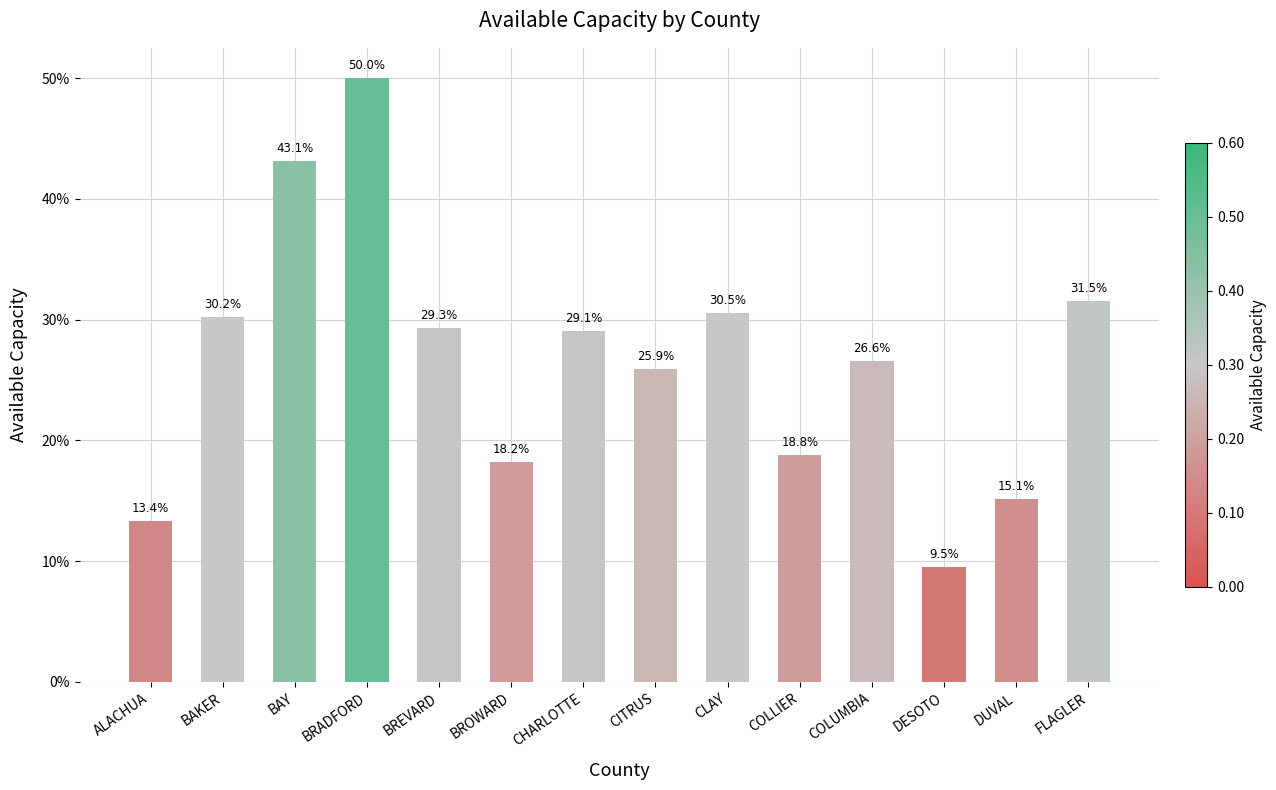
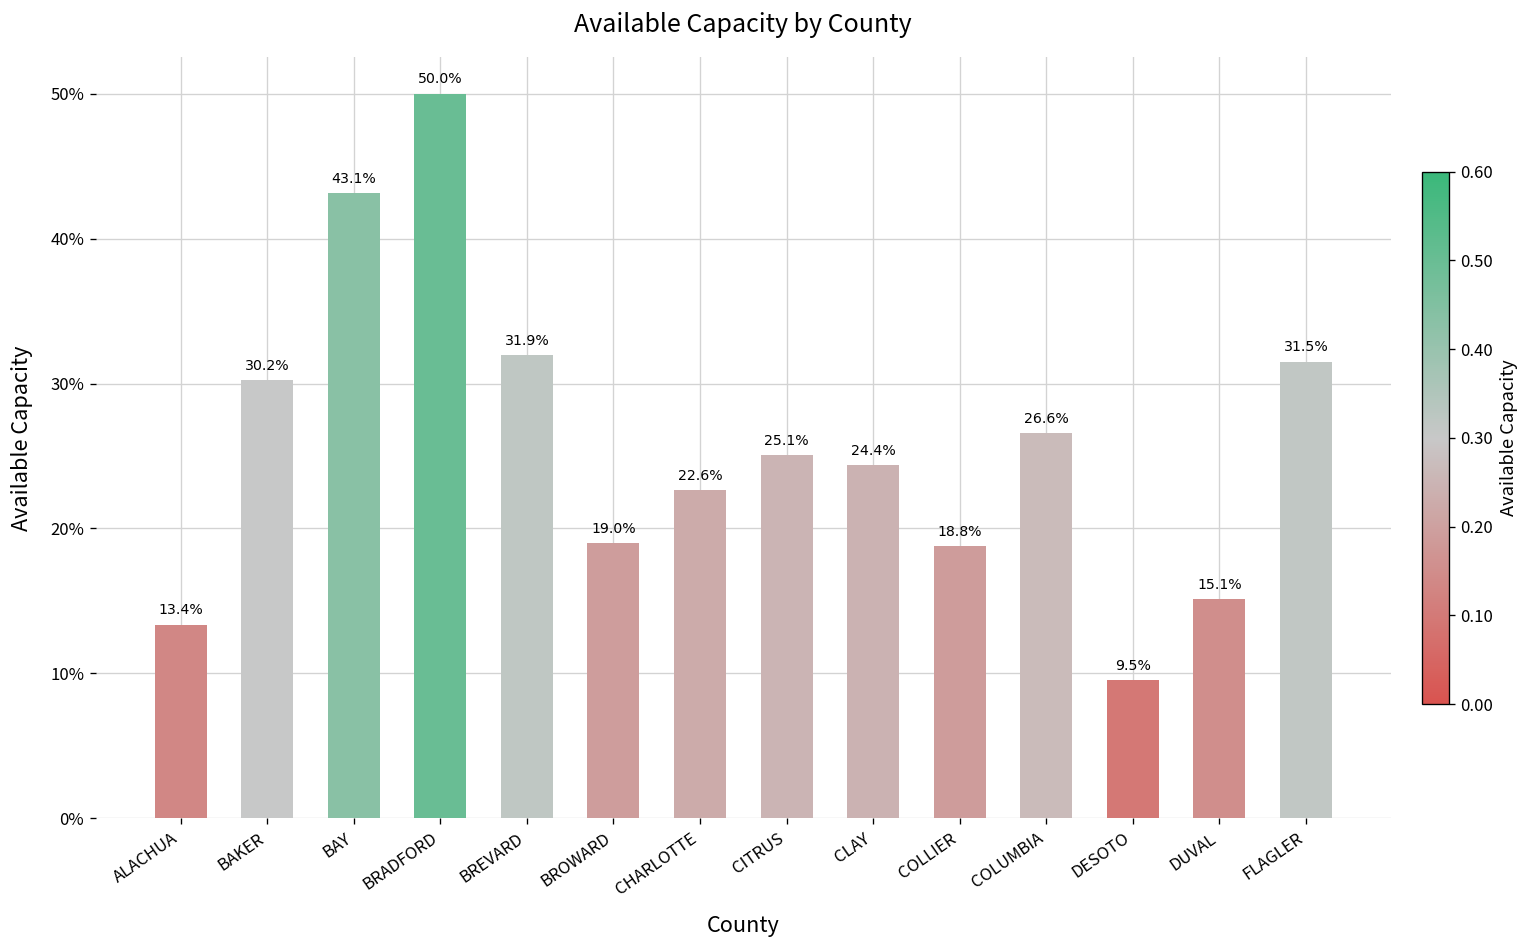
BREVARD: 29.3% -> 31.9%
BROWARD: 18.2% -> 19.0%
CHARLOTTE: 29.1% -> 22.6%
CITRUS: 25.9% -> 25.1%
CLAY: 30.5% -> 24.4%
